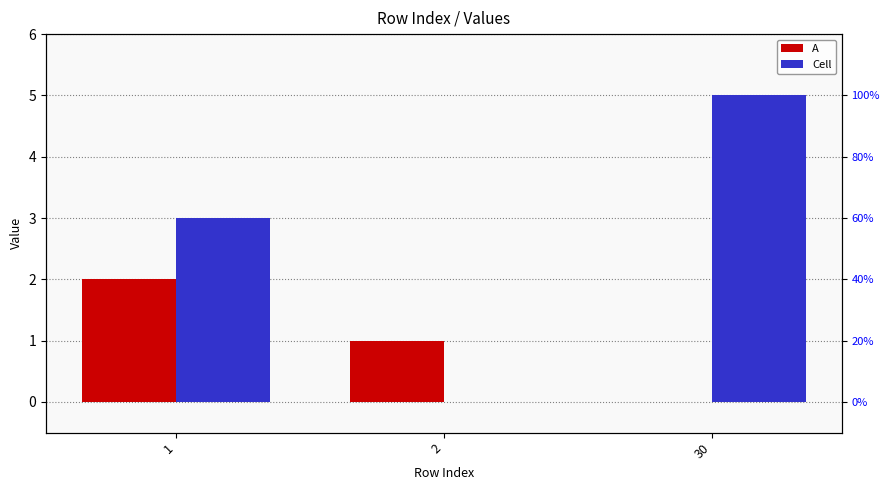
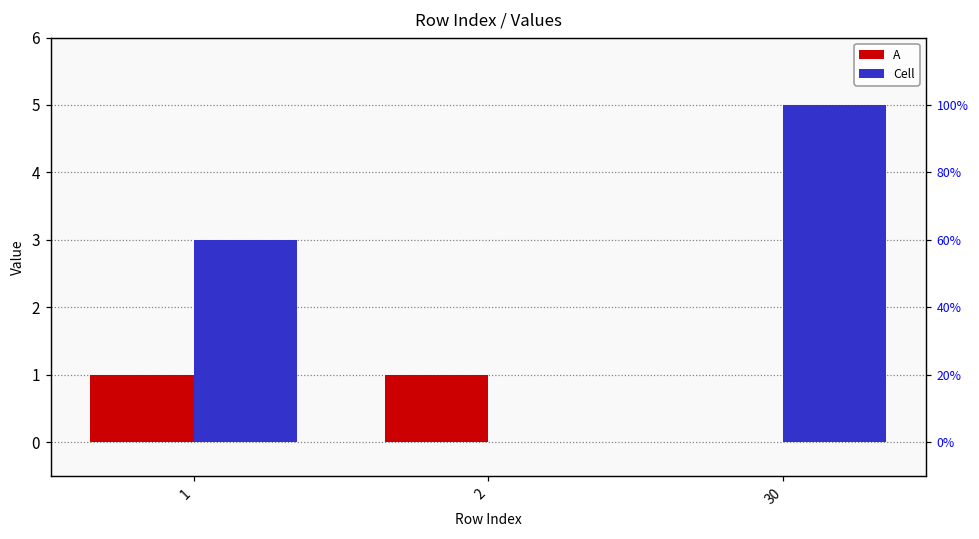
A, 1: 2 -> 1
